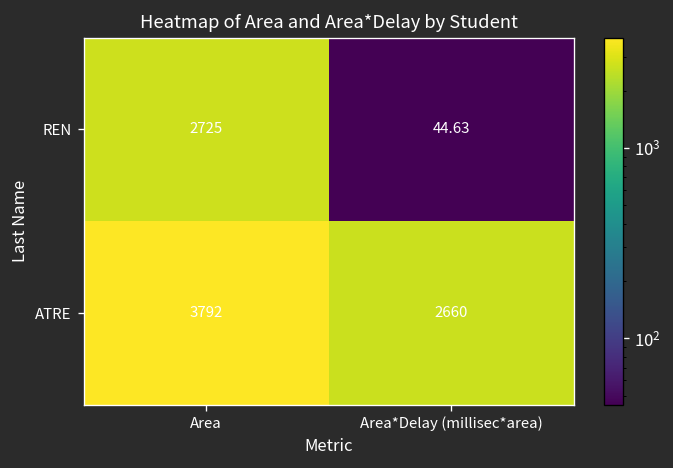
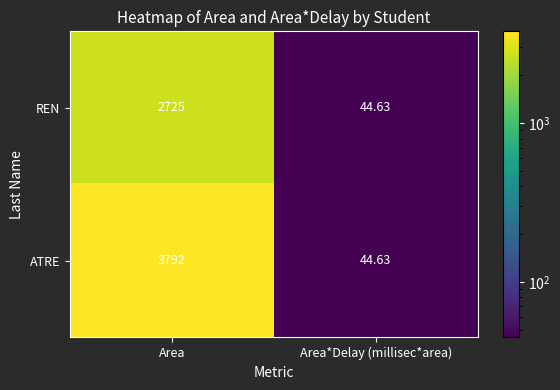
ATRE, Area*Delay (millisec*area): 2660 -> 44.63
